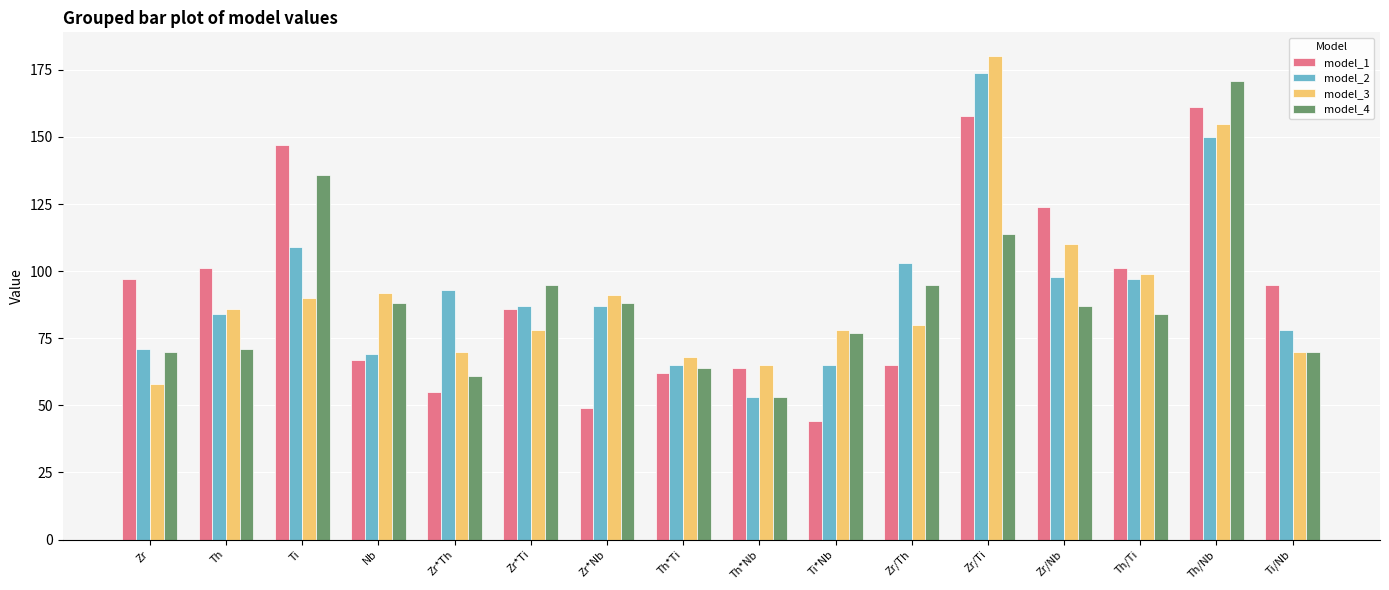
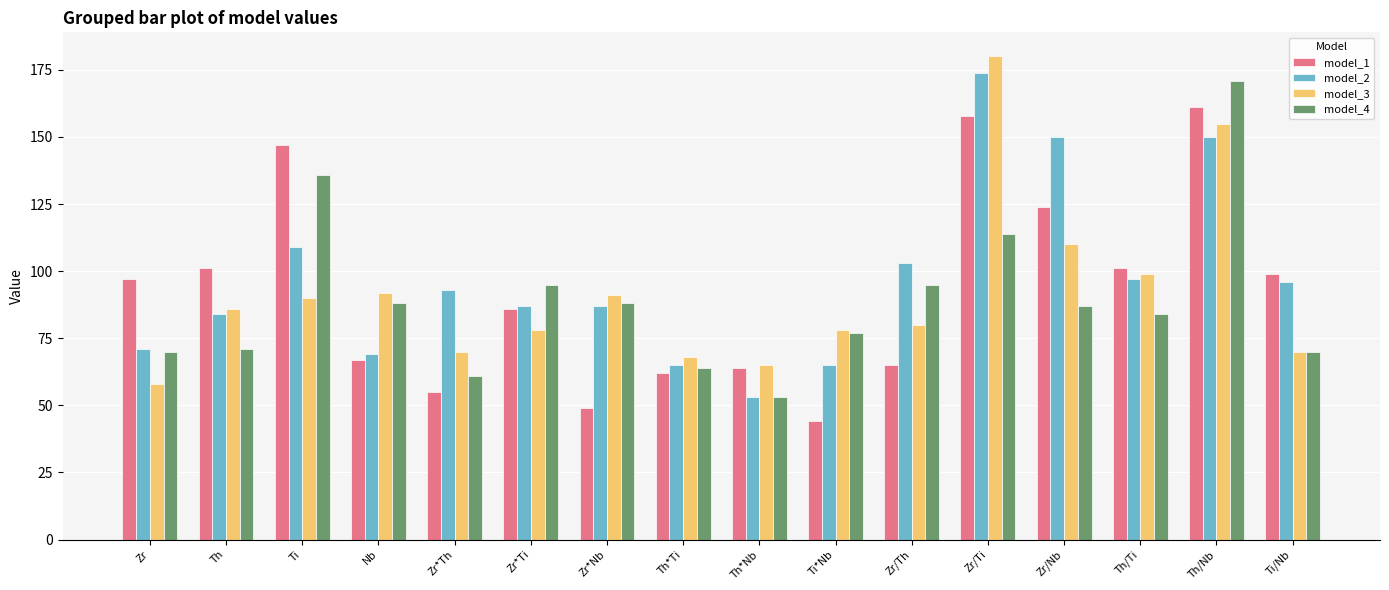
model_2, Zr/Nb: 98 -> 150
model_1, Ti/Nb: 95 -> 99
model_2, Ti/Nb: 78 -> 96
